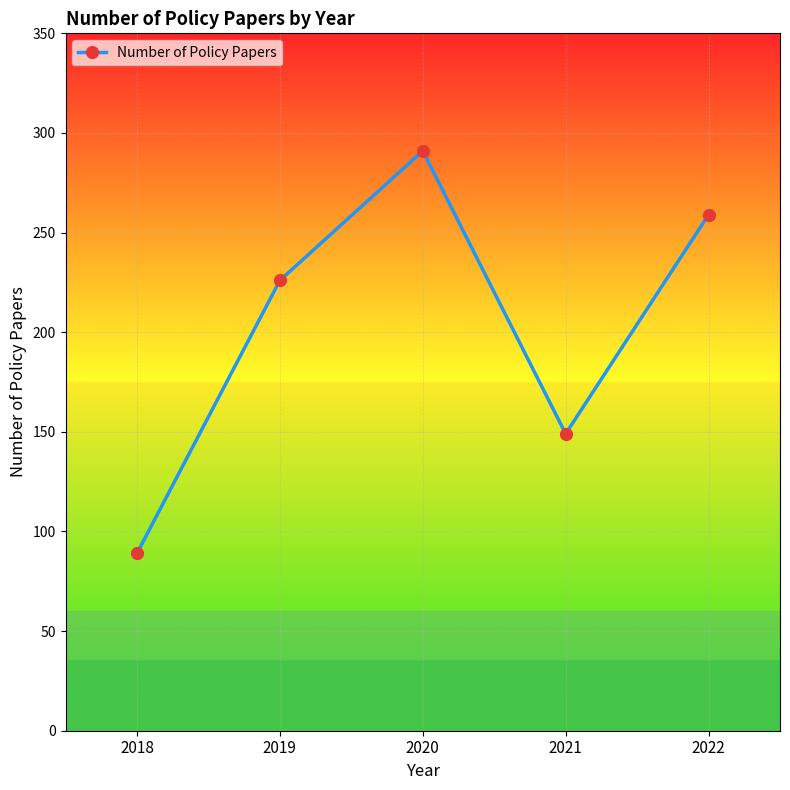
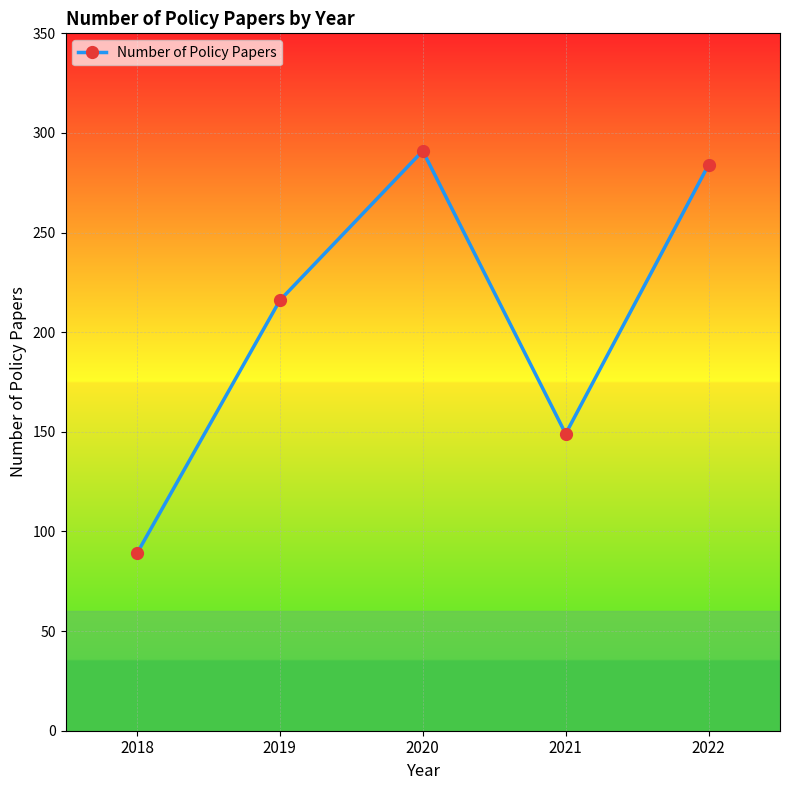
2019: 226 -> 216
2022: 259 -> 284
